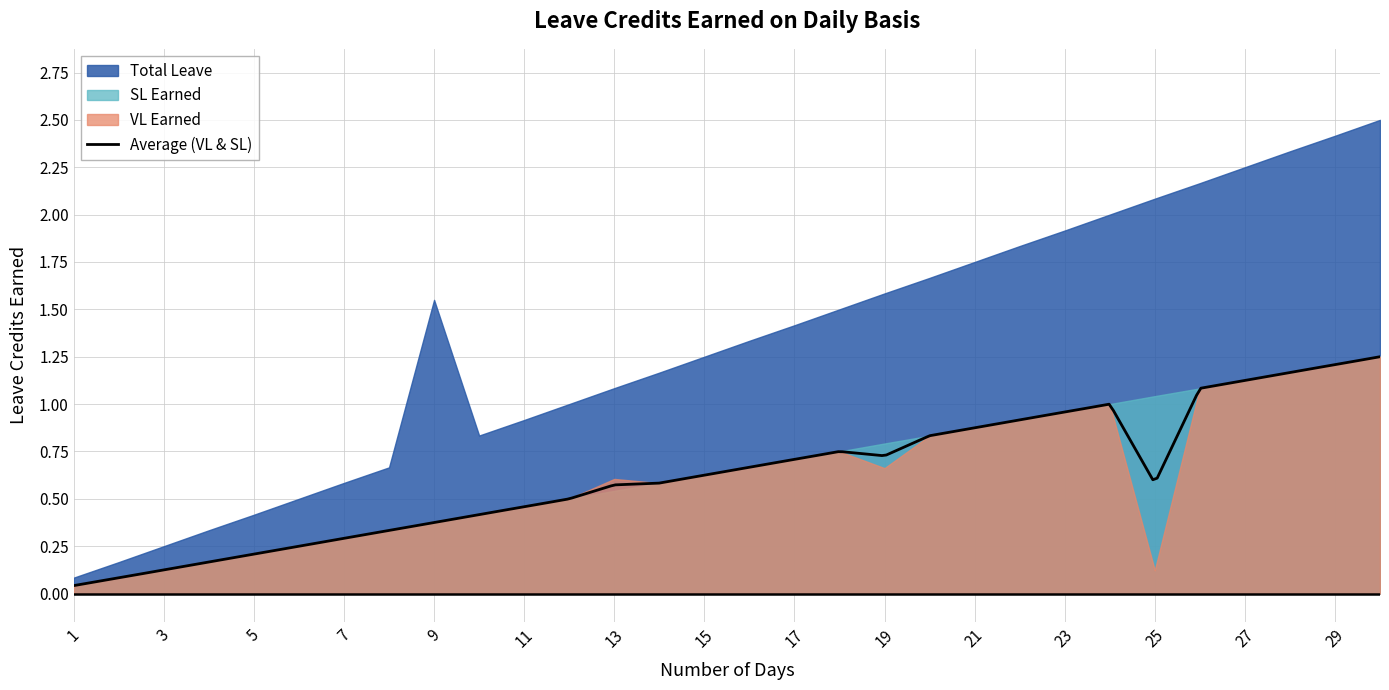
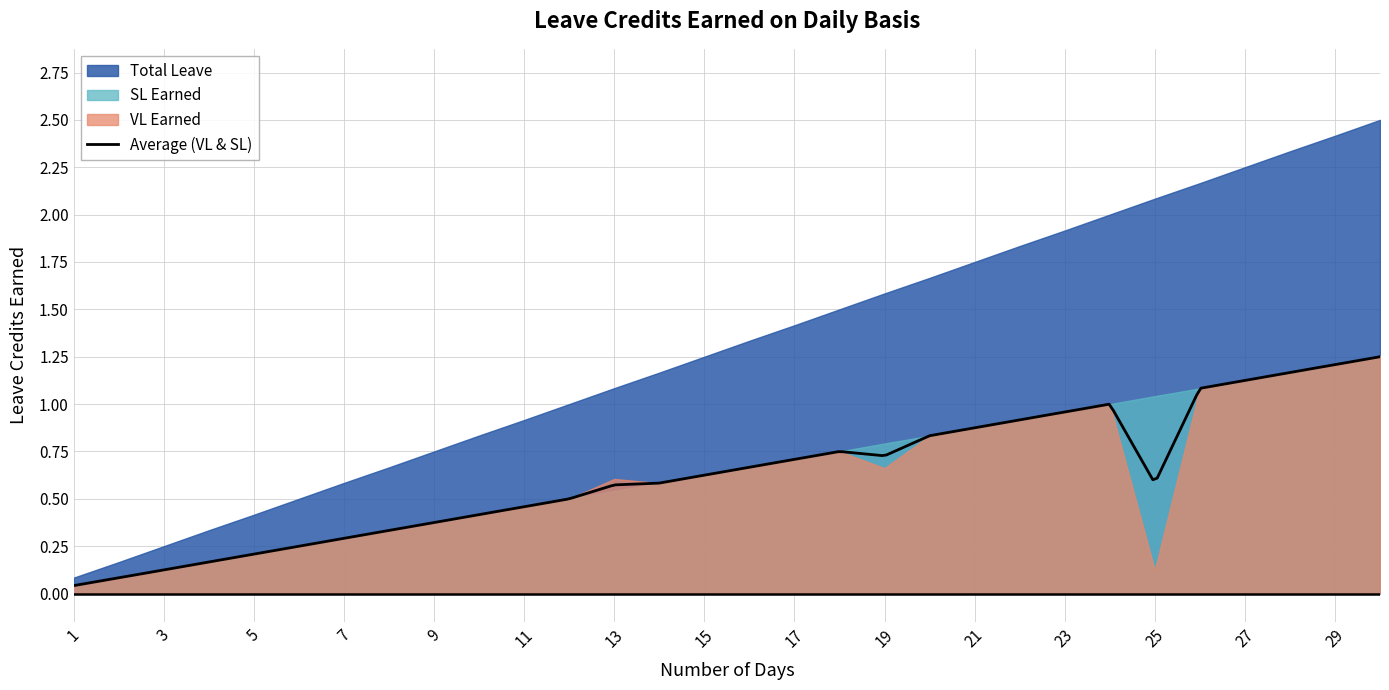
Total Leave, 9: 1.55 -> 0.75
